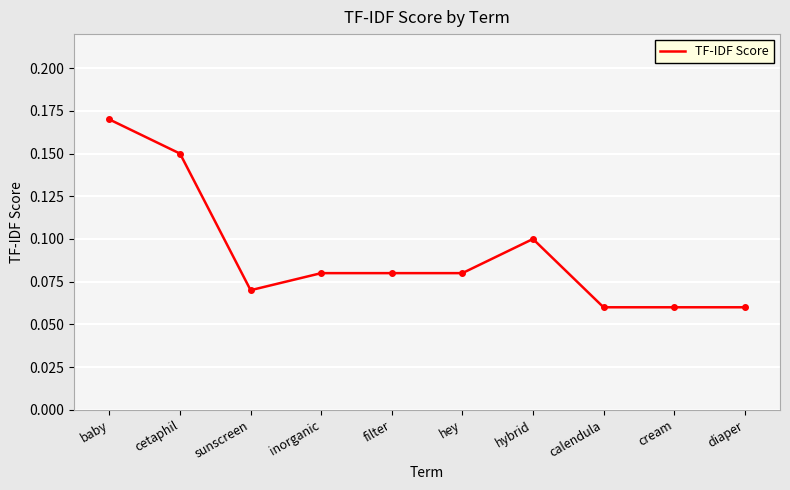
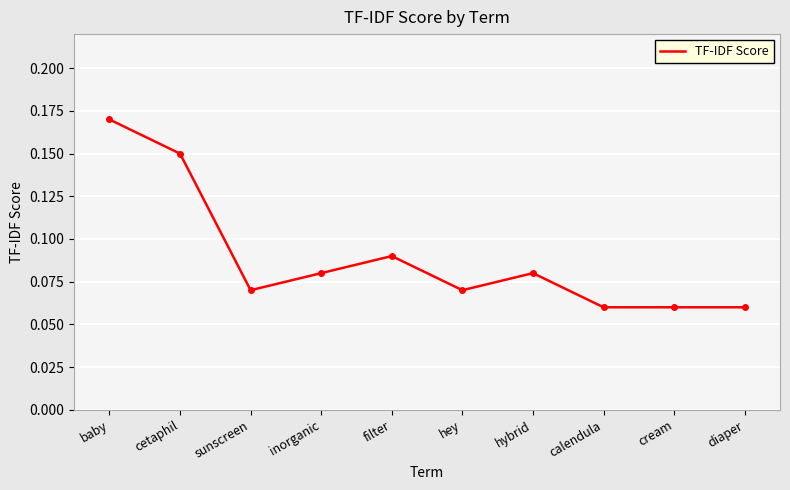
filter: 0.08 -> 0.09
hey: 0.08 -> 0.07
hybrid: 0.10 -> 0.08
